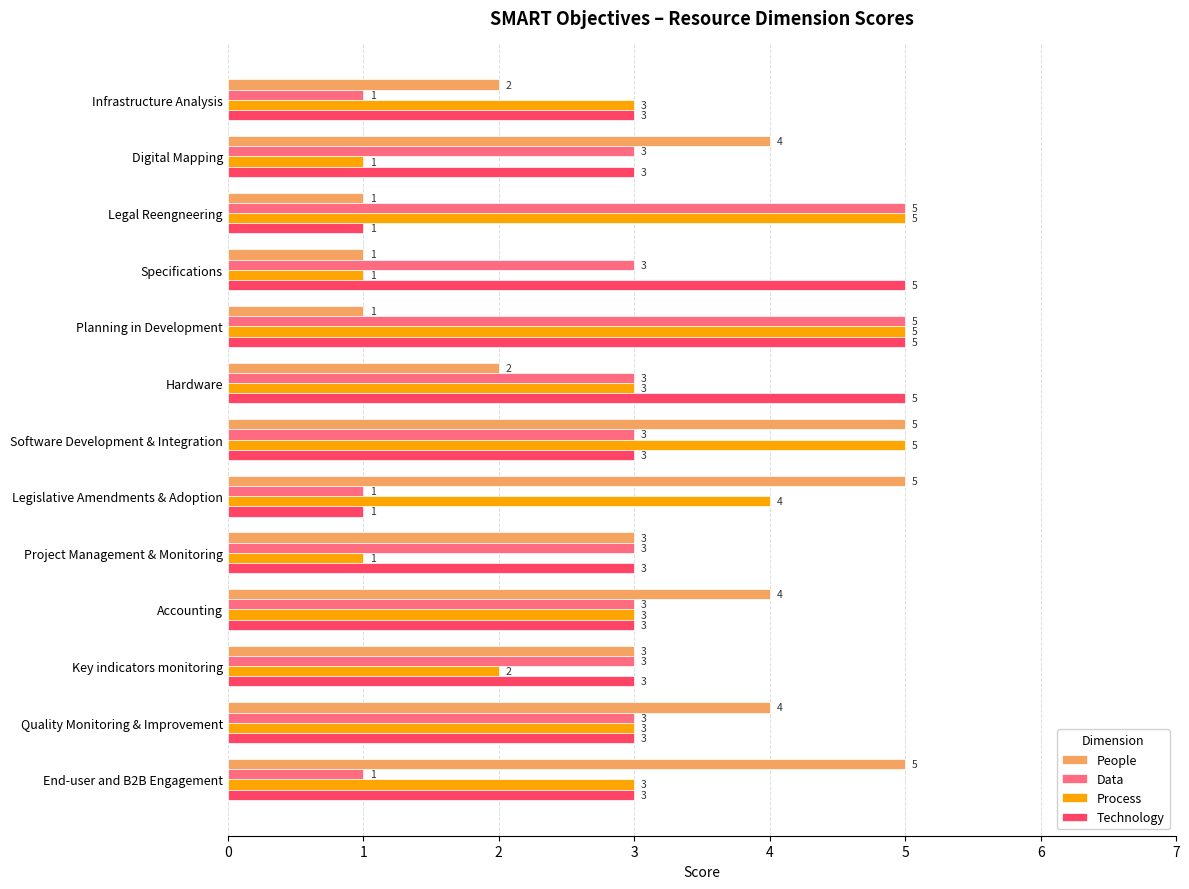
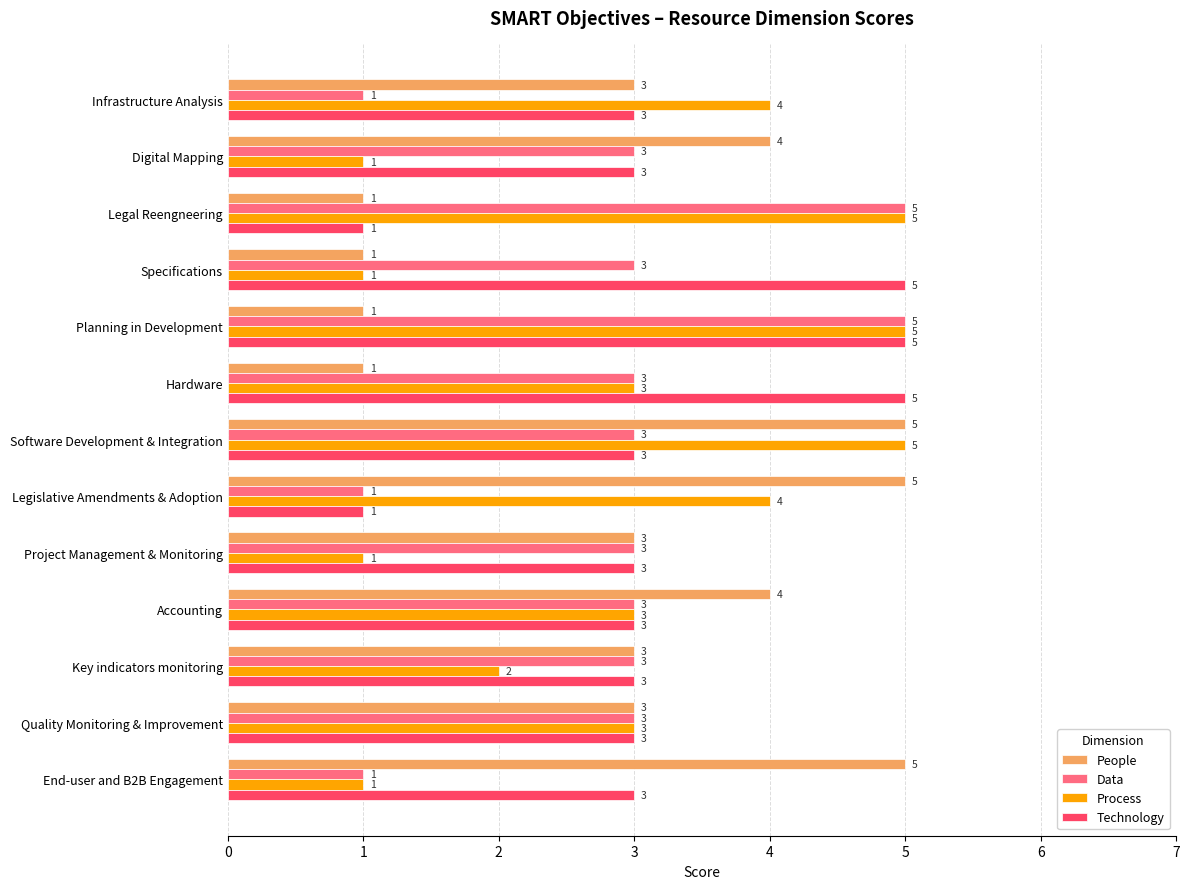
People, Infrastructure Analysis: 2 -> 3
Process, Infrastructure Analysis: 3 -> 4
People, Hardware: 2 -> 1
People, Quality Monitoring & Improvement: 4 -> 3
Process, End-user and B2B Engagement: 3 -> 1
